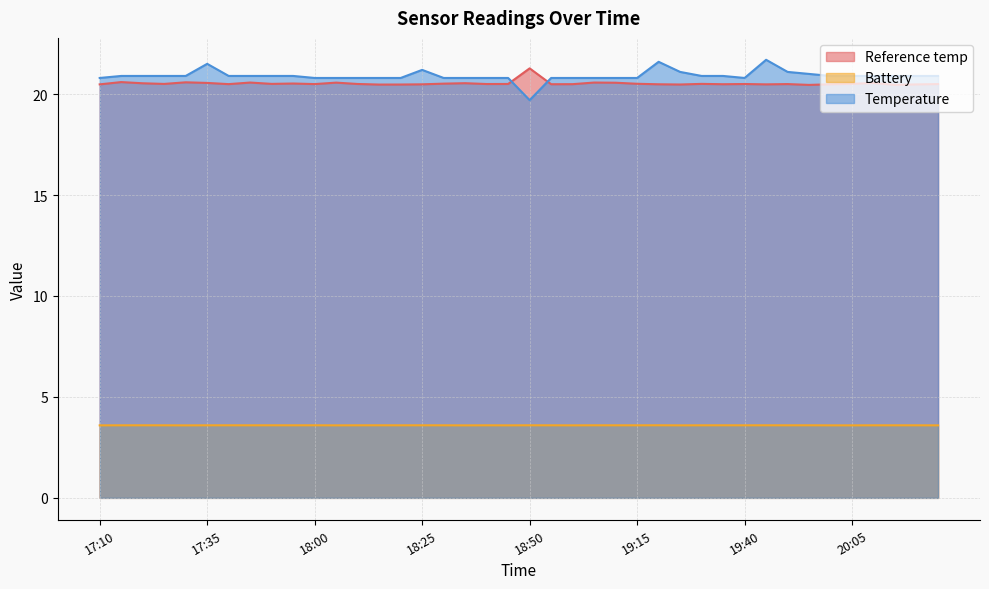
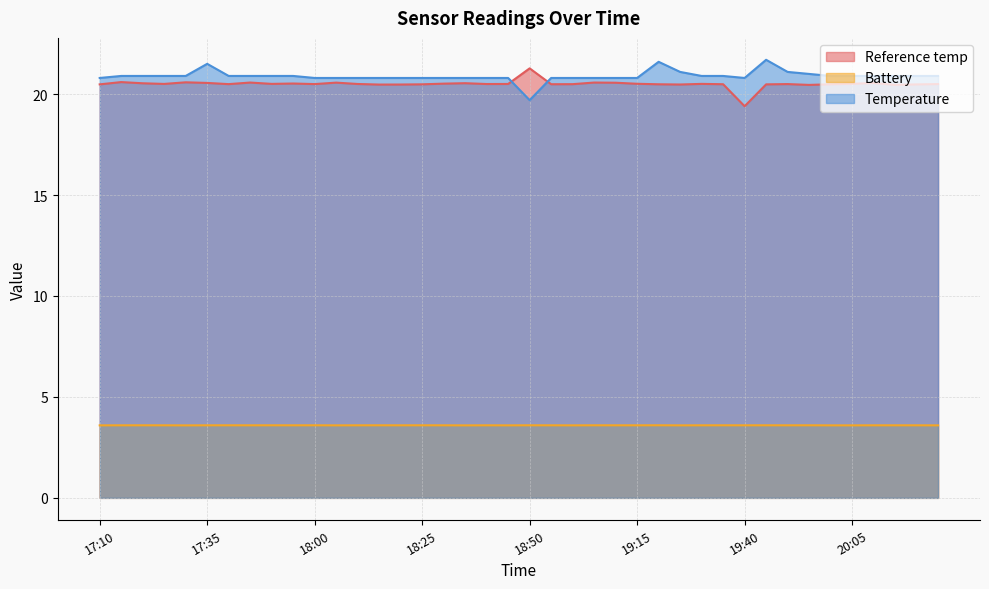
Temperature, 18:25: 21.2 -> 20.8
Reference temp, 19:40: 20.5 -> 19.4
